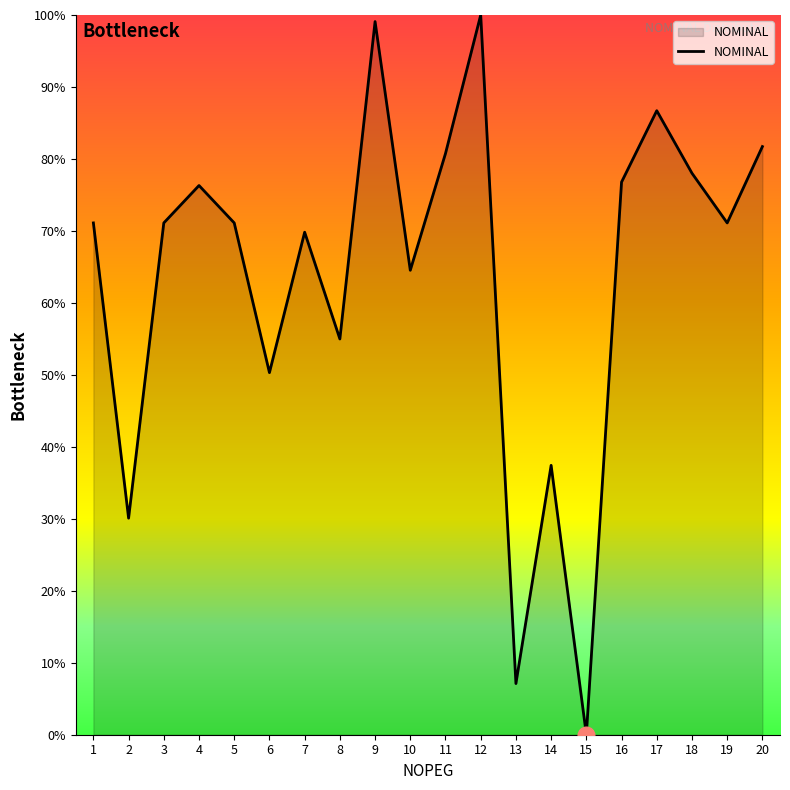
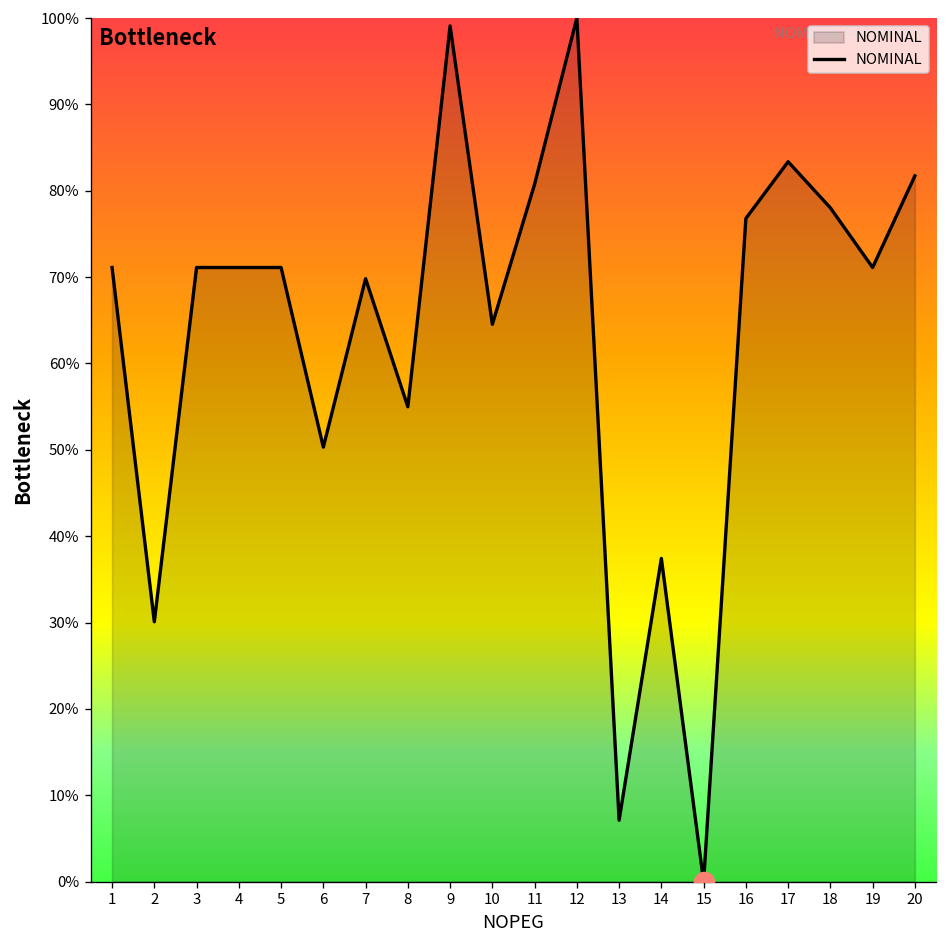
NOMINAL, 4: 76% -> 71%
NOMINAL, 17: 87% -> 83%
